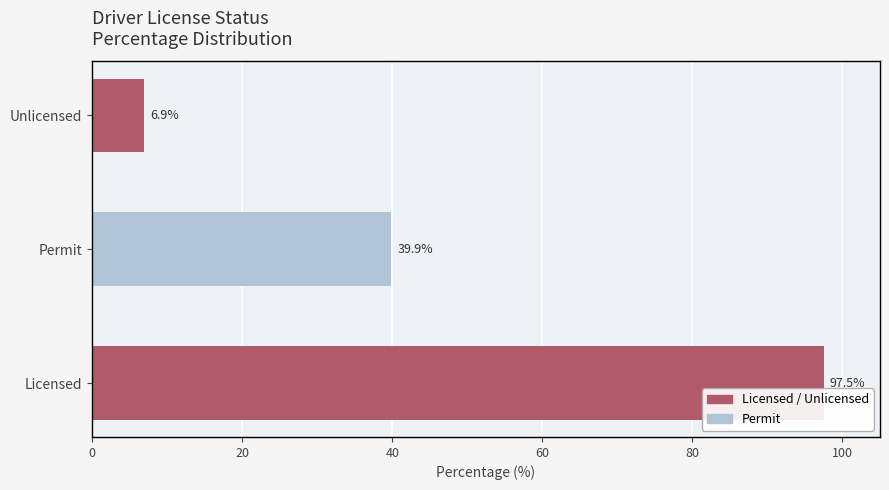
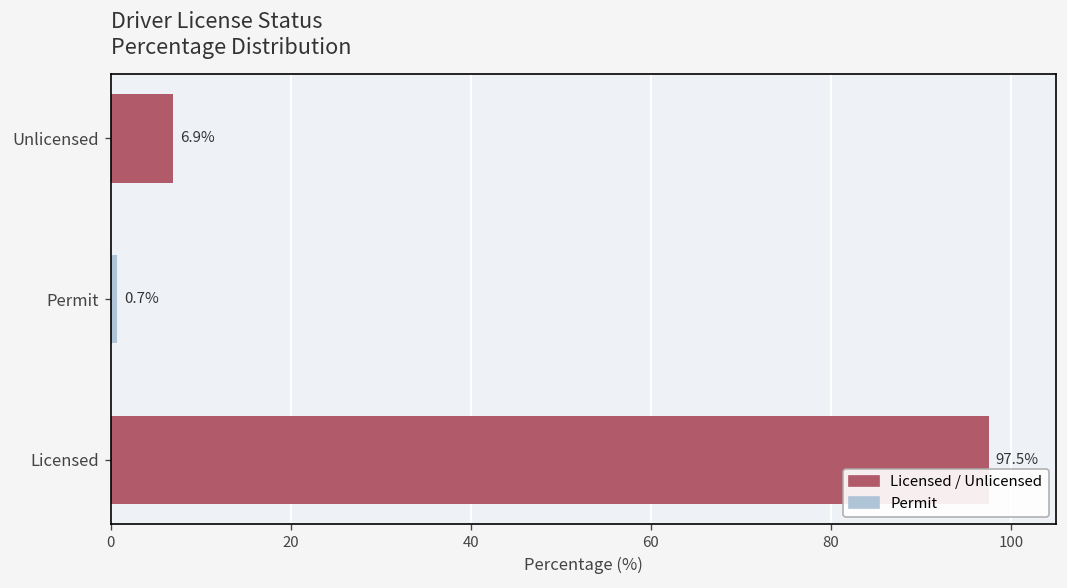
Permit: 39.9% -> 0.7%
